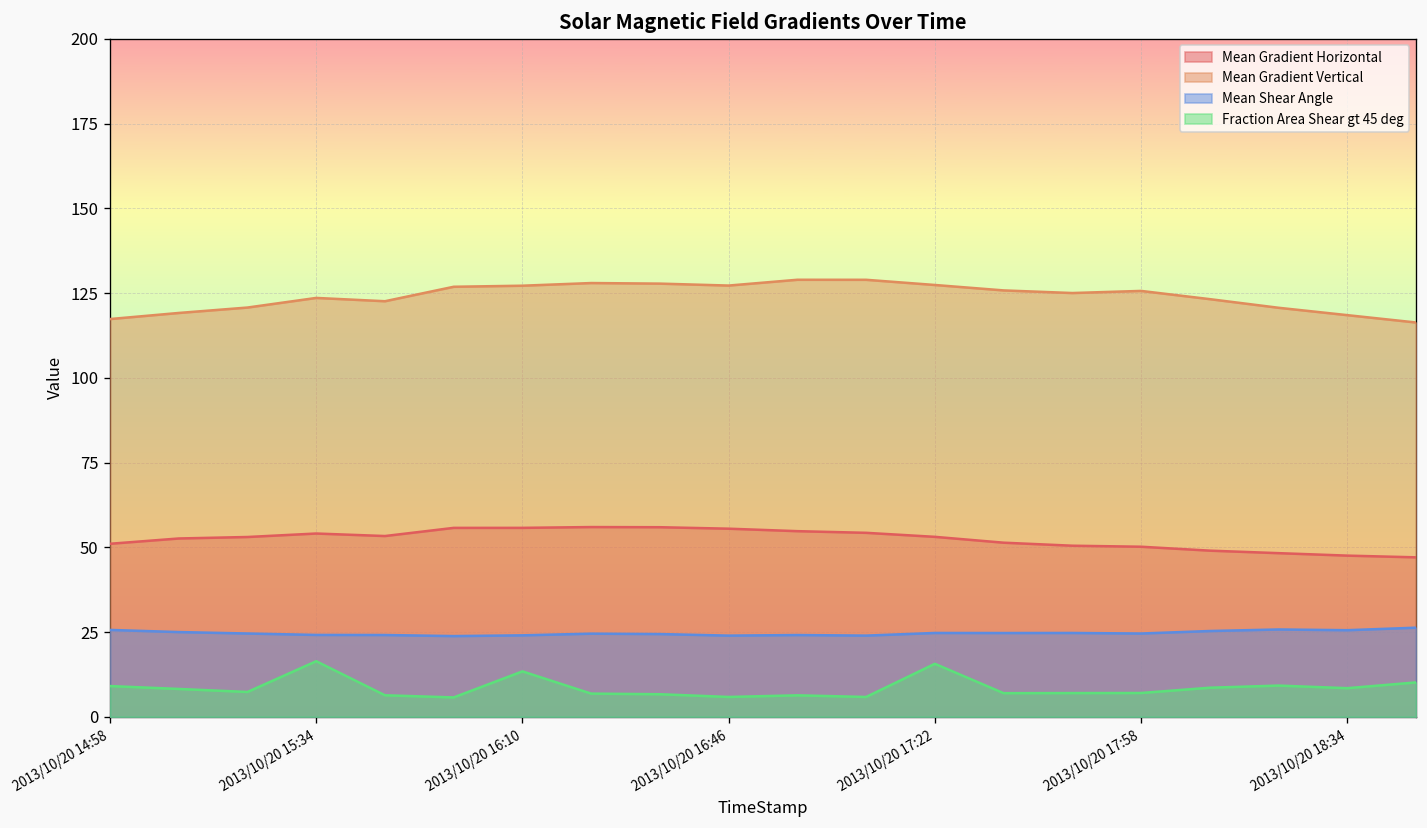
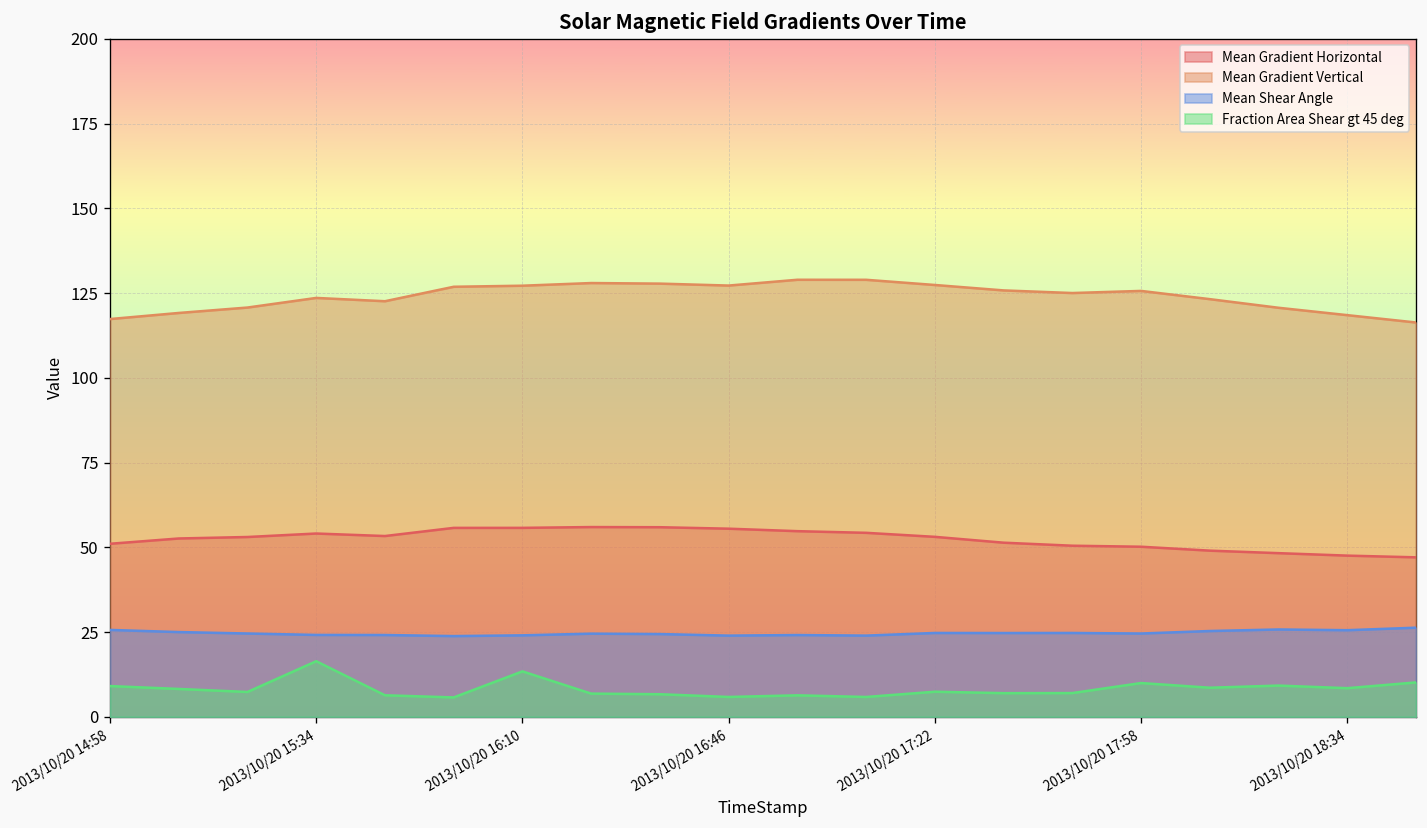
Fraction Area Shear gt 45 deg, 2013/10/20 17:22: 16 -> 7
Fraction Area Shear gt 45 deg, 2013/10/20 17:58: 7 -> 10
